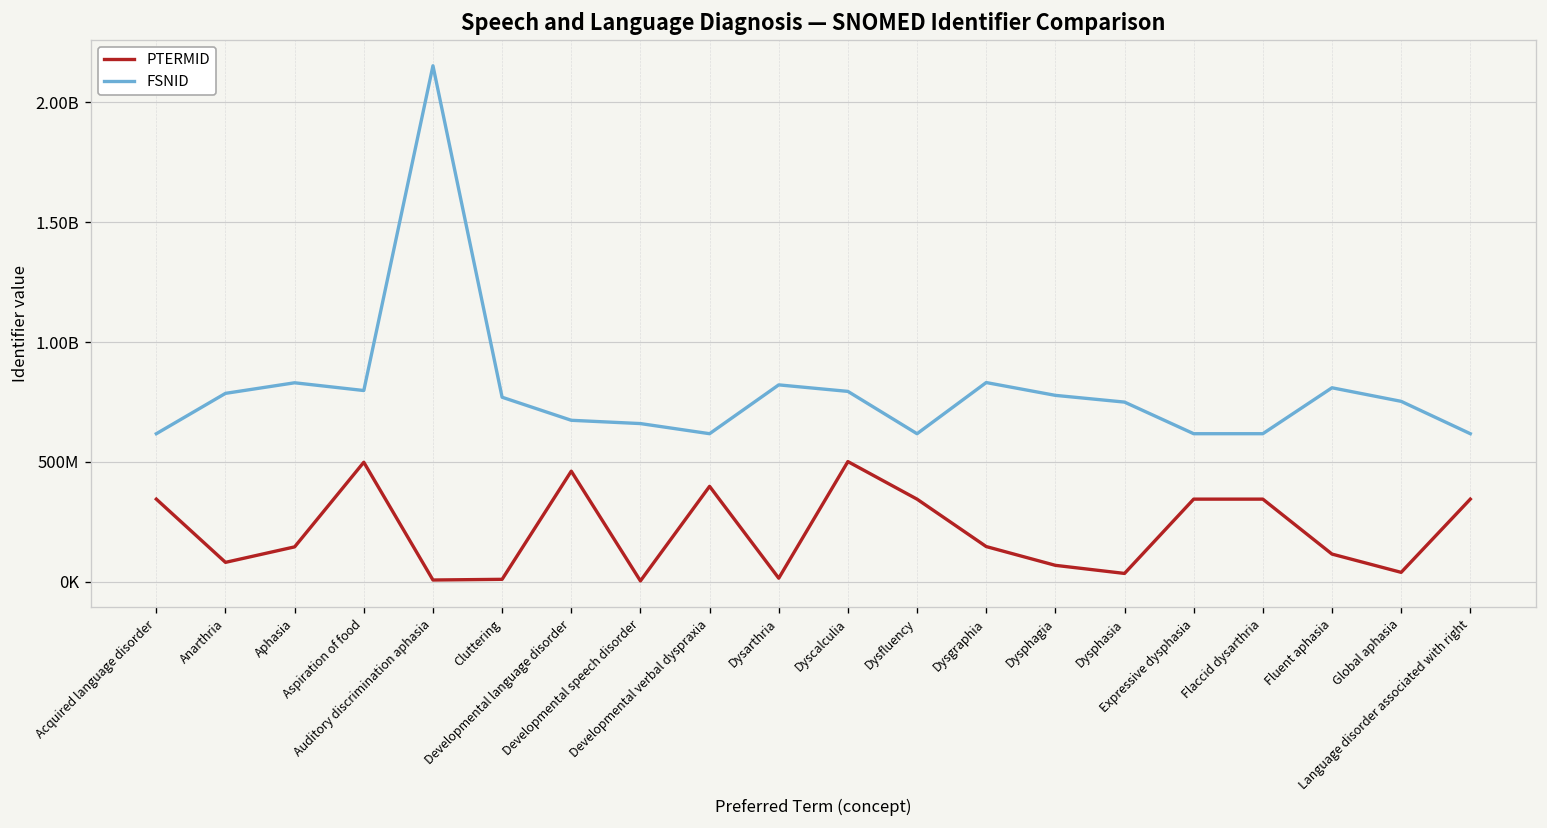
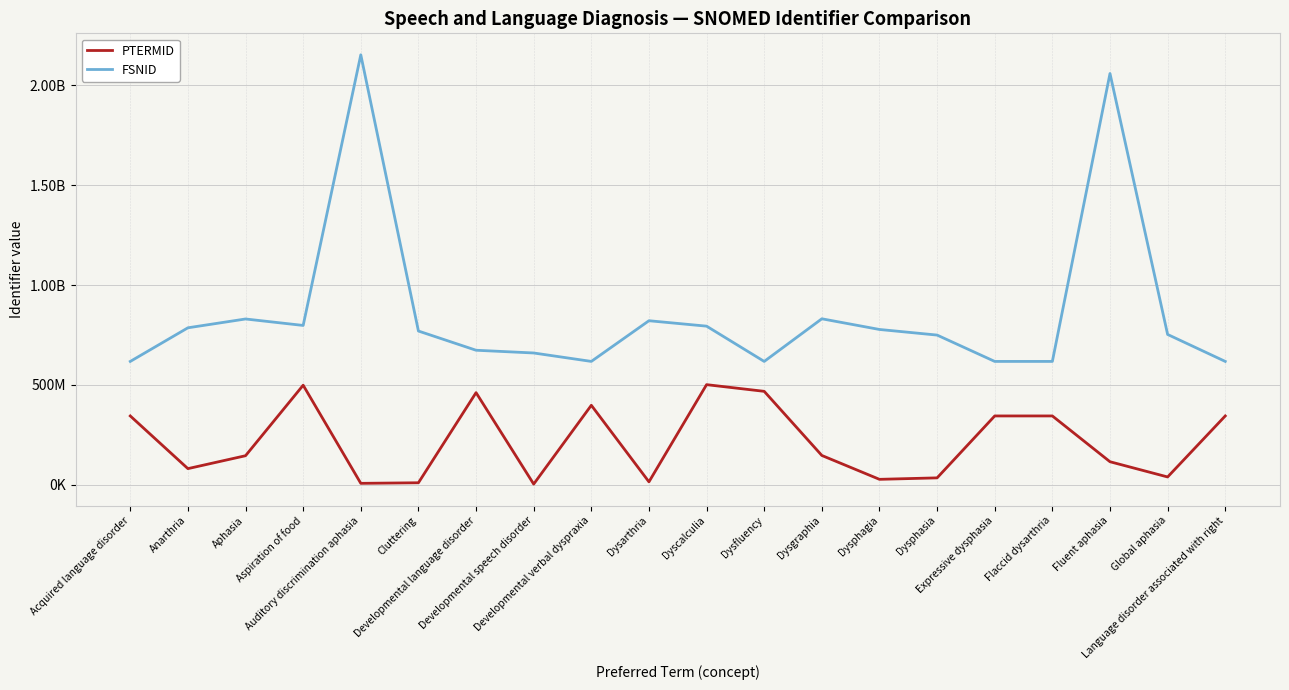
PTERMID, Dysfluency: 340000000 -> 470000000
PTERMID, Dysphagia: 70000000 -> 30000000
FSNID, Fluent aphasia: 810000000 -> 2060000000
